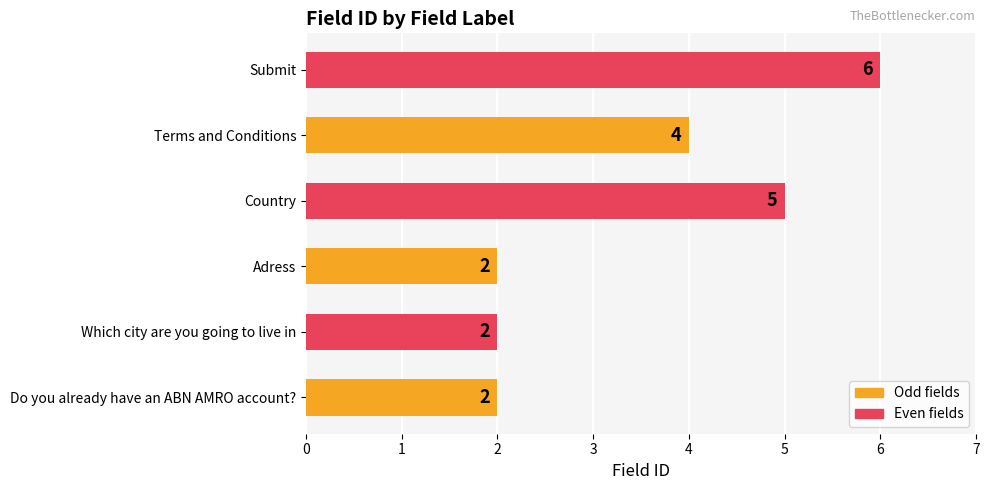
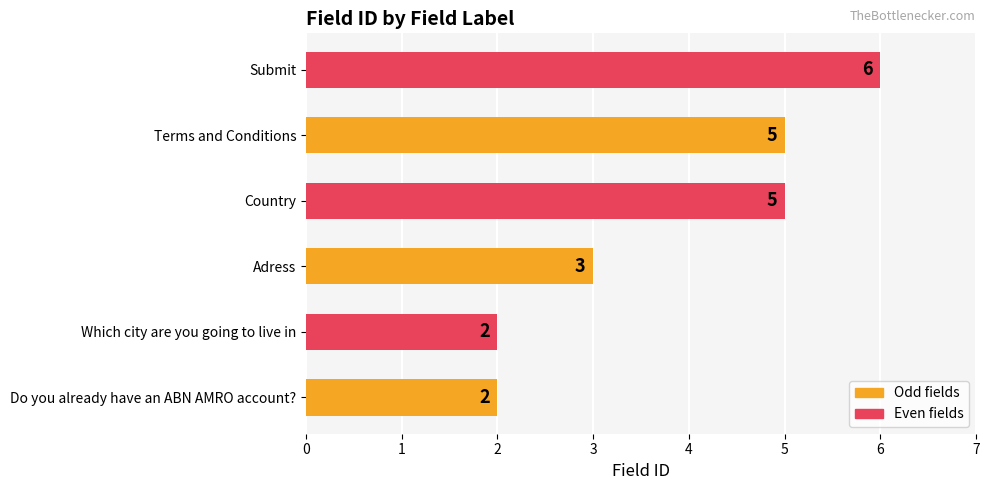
Terms and Conditions: 4 -> 5
Adress: 2 -> 3
